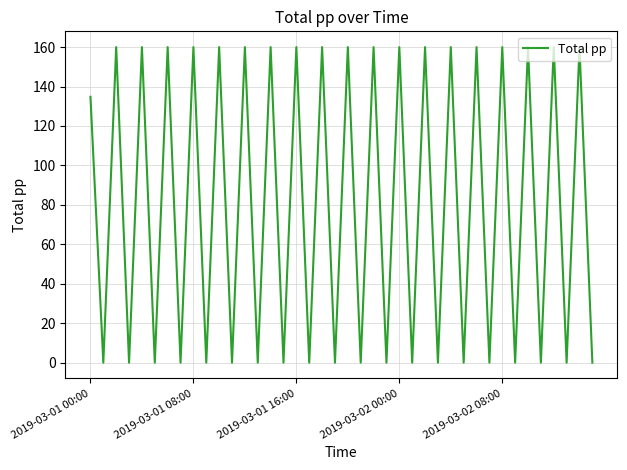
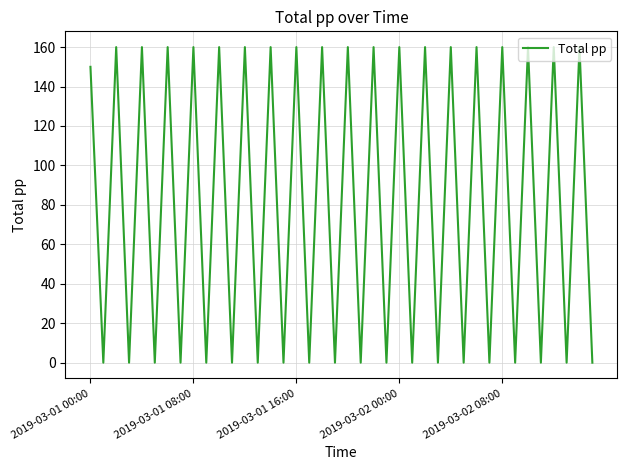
2019-03-01 00:00: 135 -> 150
